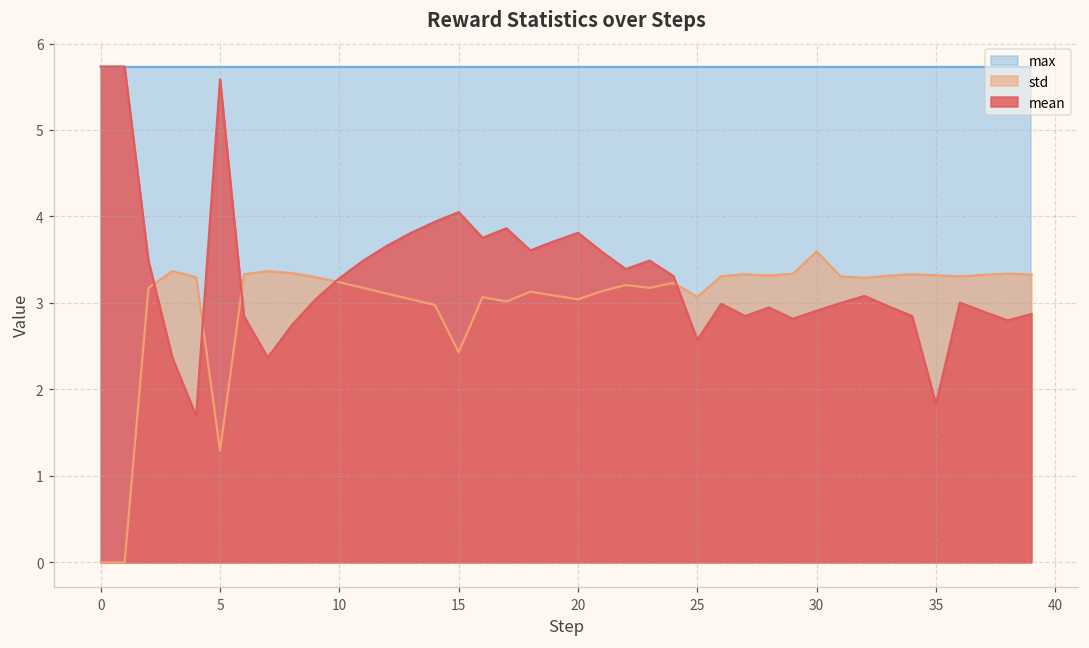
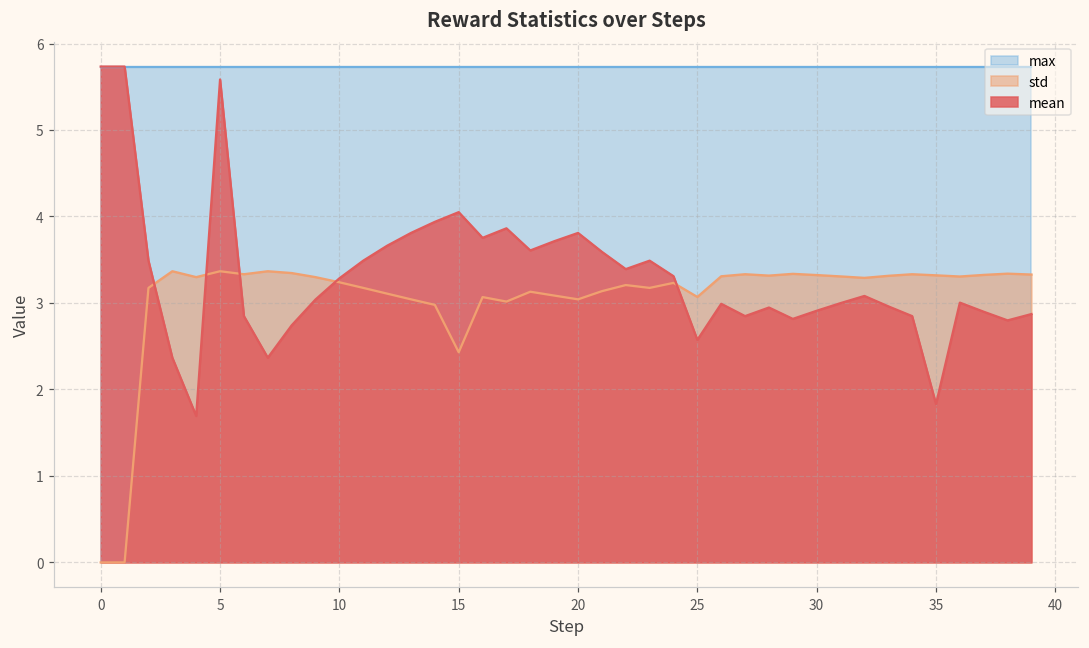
std, 5: 1.3 -> 3.4
std, 30: 3.6 -> 3.3
